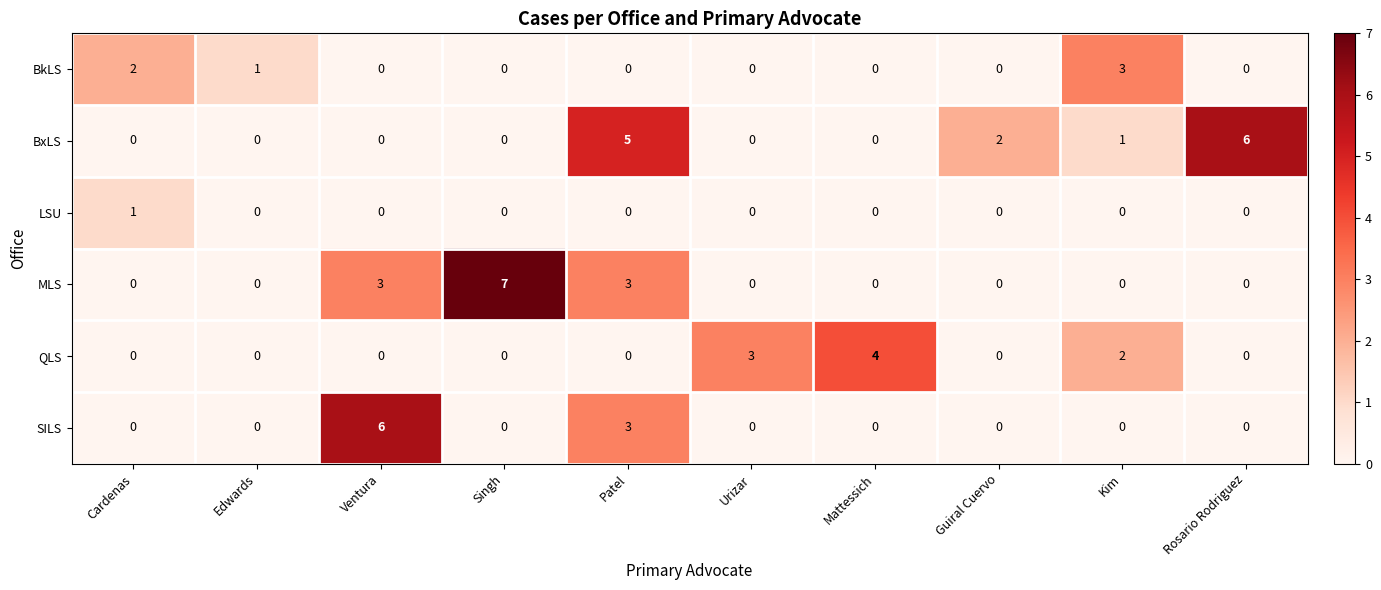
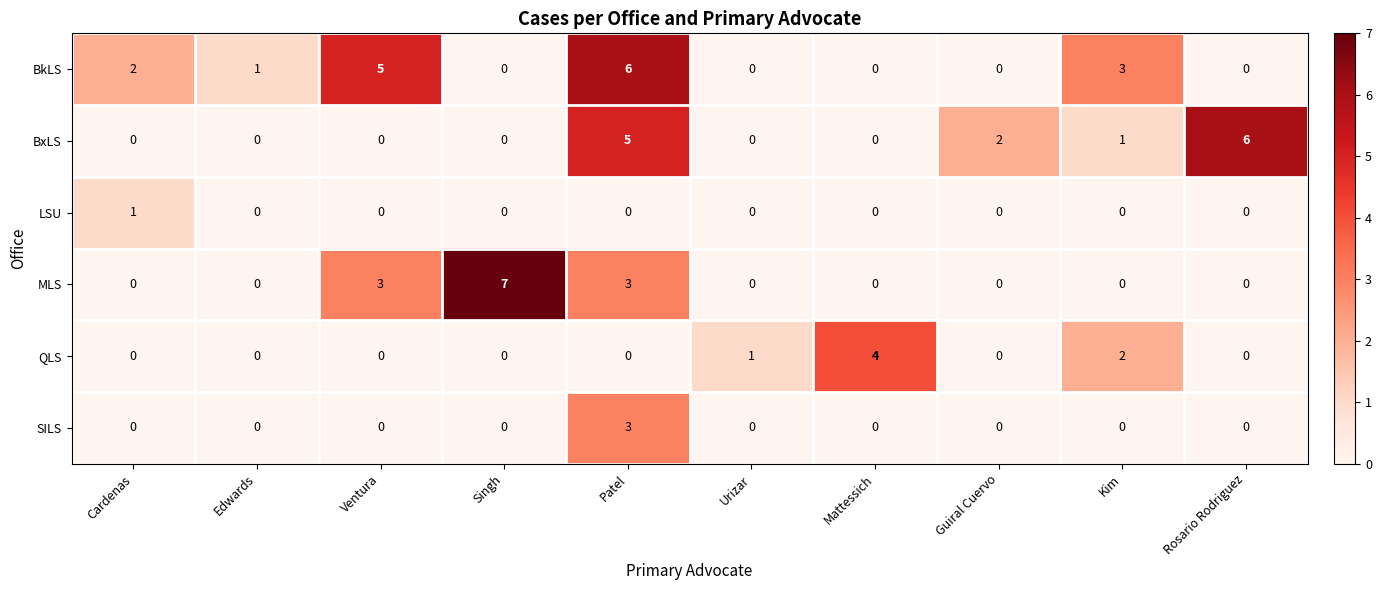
BkLS, Ventura: 0 -> 5
BkLS, Patel: 0 -> 6
QLS, Urizar: 3 -> 1
SILS, Ventura: 6 -> 0
